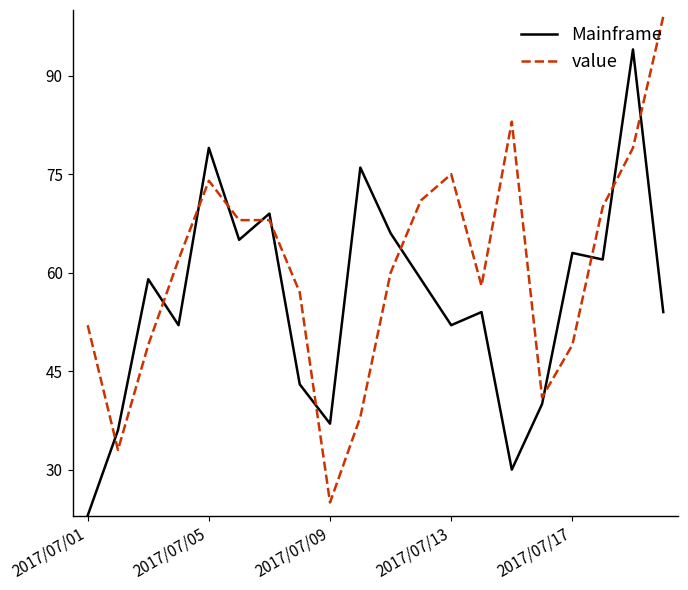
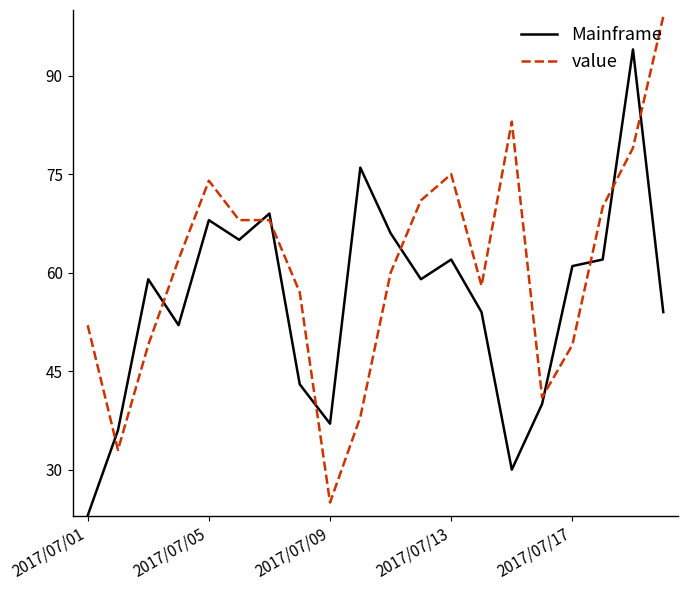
Mainframe, 2017/07/05: 79 -> 68
Mainframe, 2017/07/13: 52 -> 62
Mainframe, 2017/07/17: 63 -> 61
